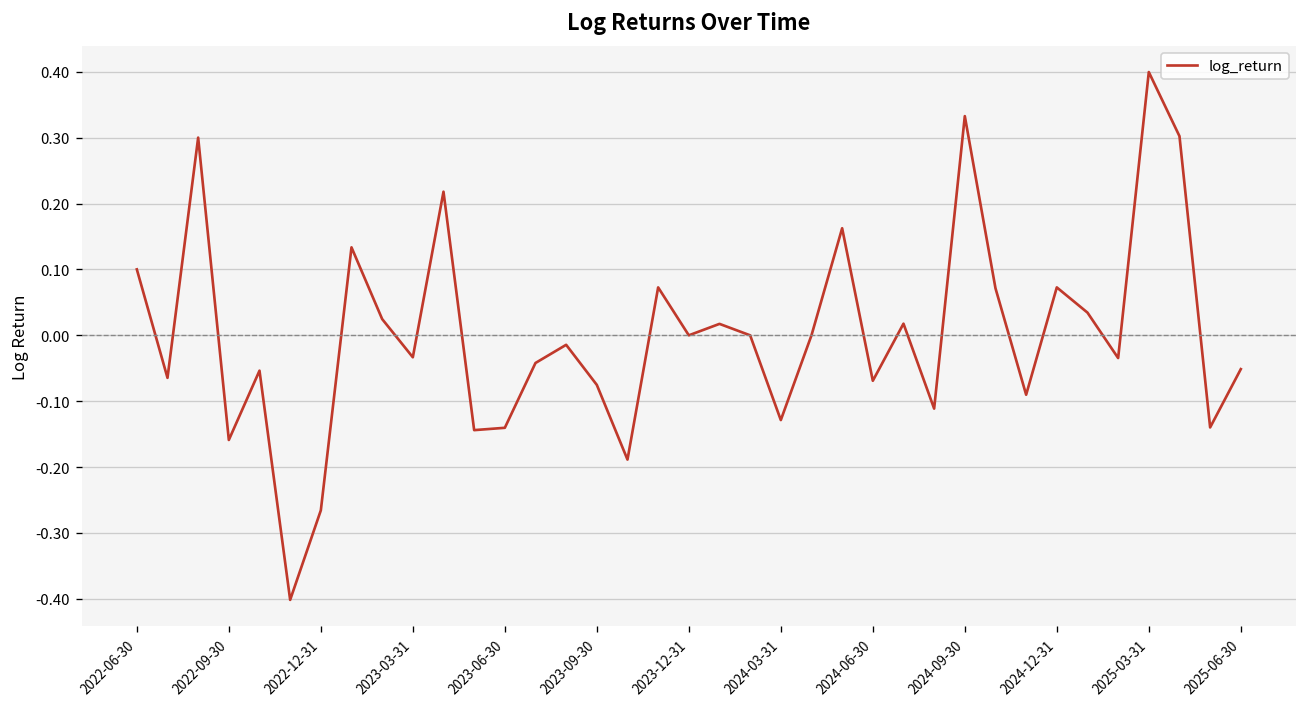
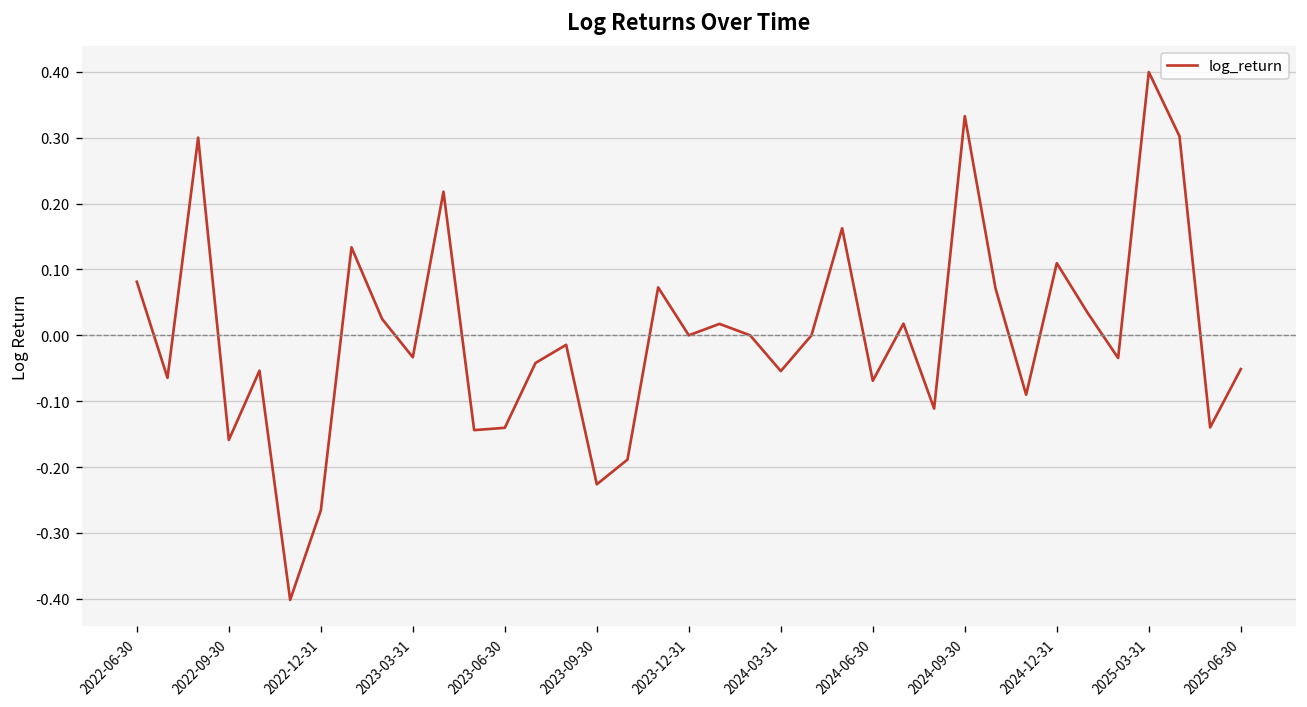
2022-06-30: 0.10 -> 0.08
2023-09-30: -0.08 -> -0.23
2024-03-31: -0.13 -> -0.05
2024-12-31: 0.07 -> 0.11
